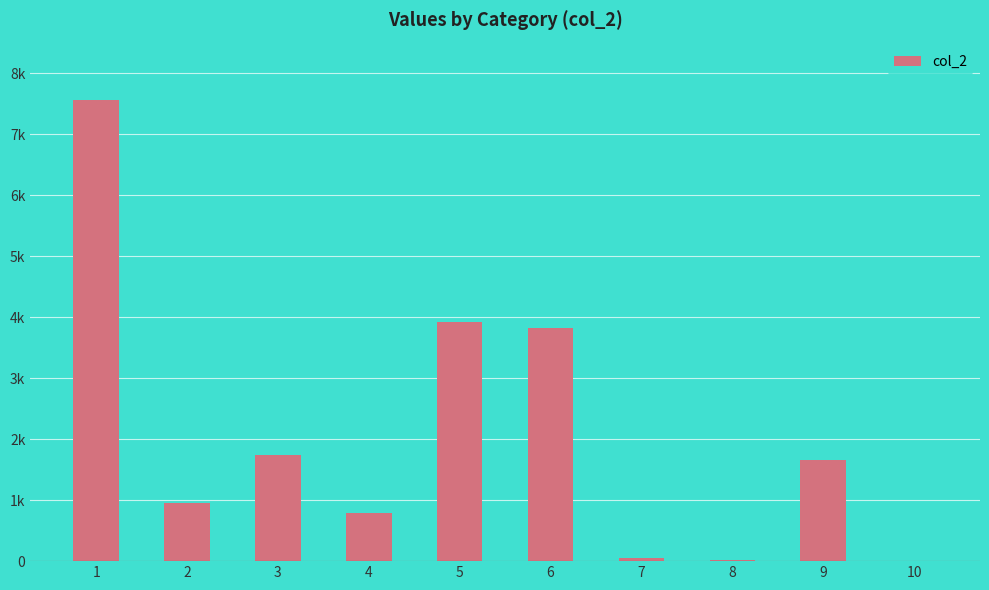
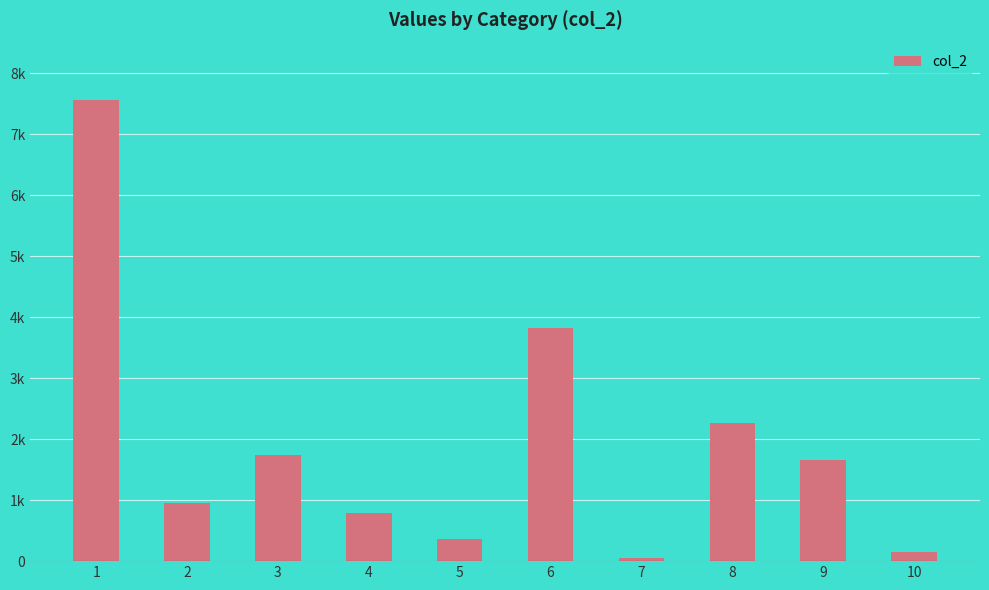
5: 3900 -> 400
8: 0 -> 2300
10: 0 -> 200
